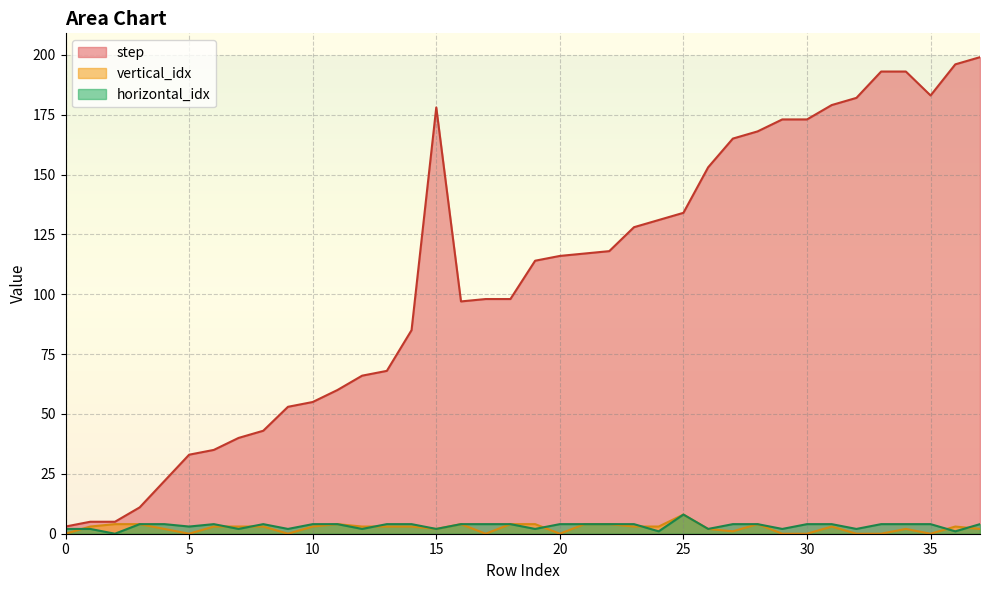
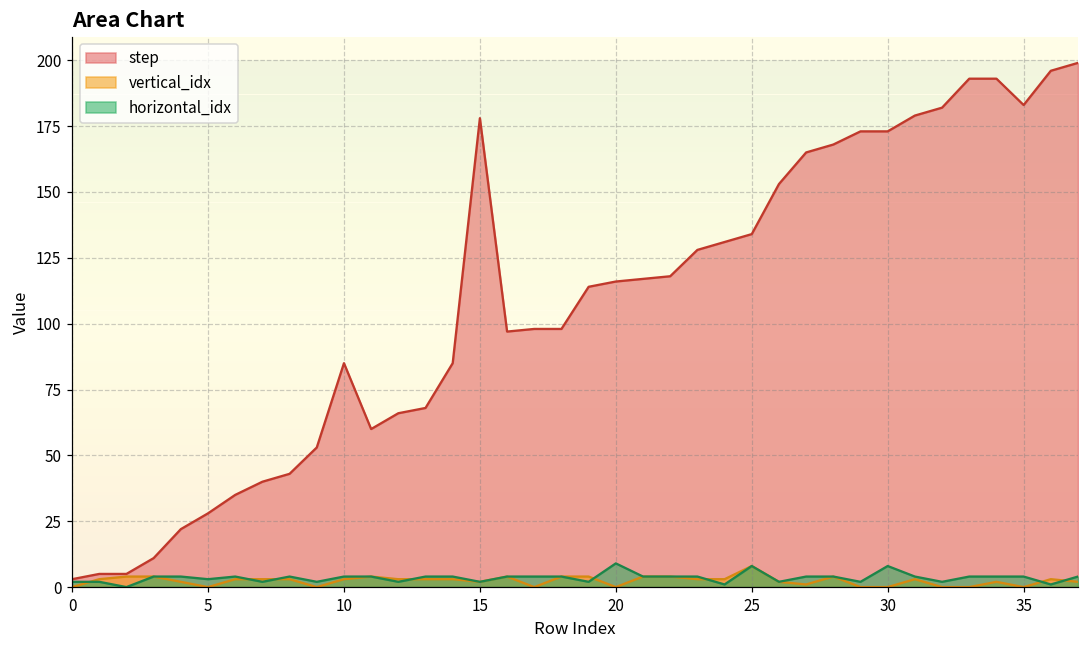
step, 5: 33 -> 28
step, 10: 55 -> 85
horizontal_idx, 20: 4 -> 9
horizontal_idx, 30: 4 -> 8
